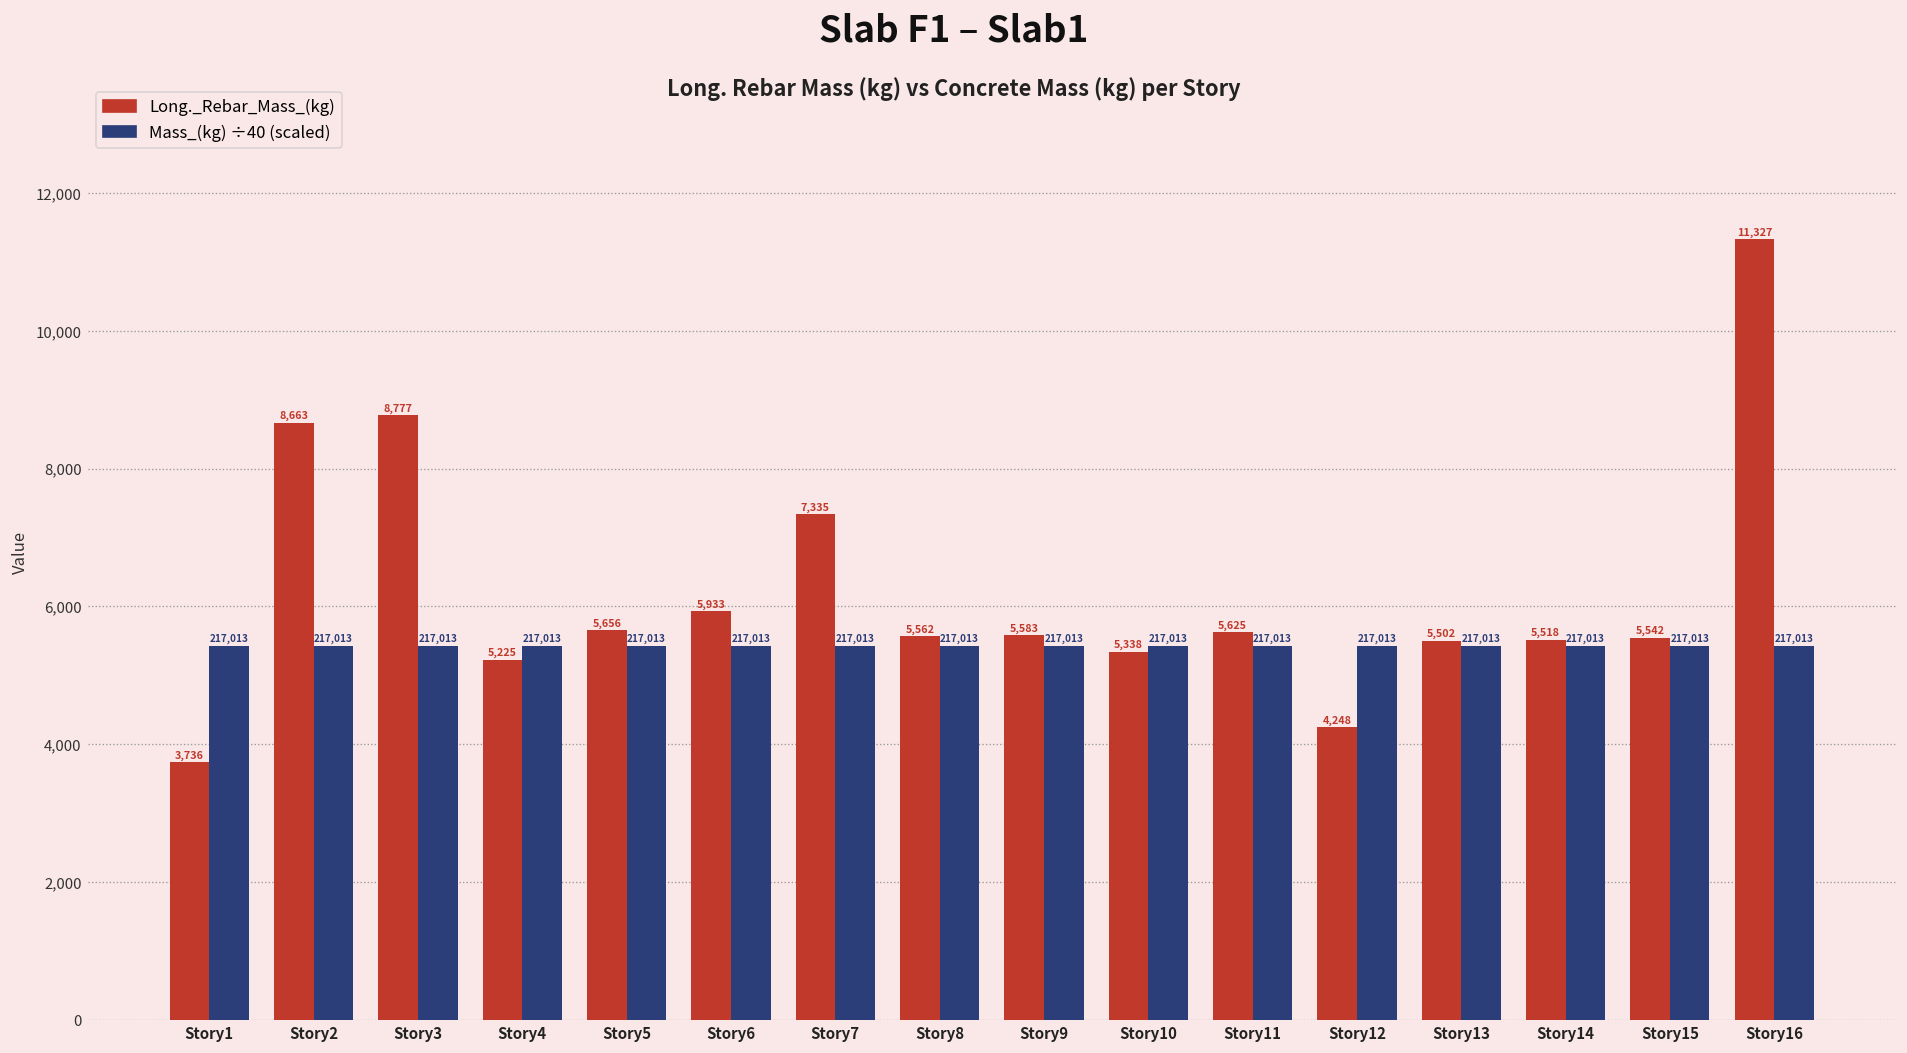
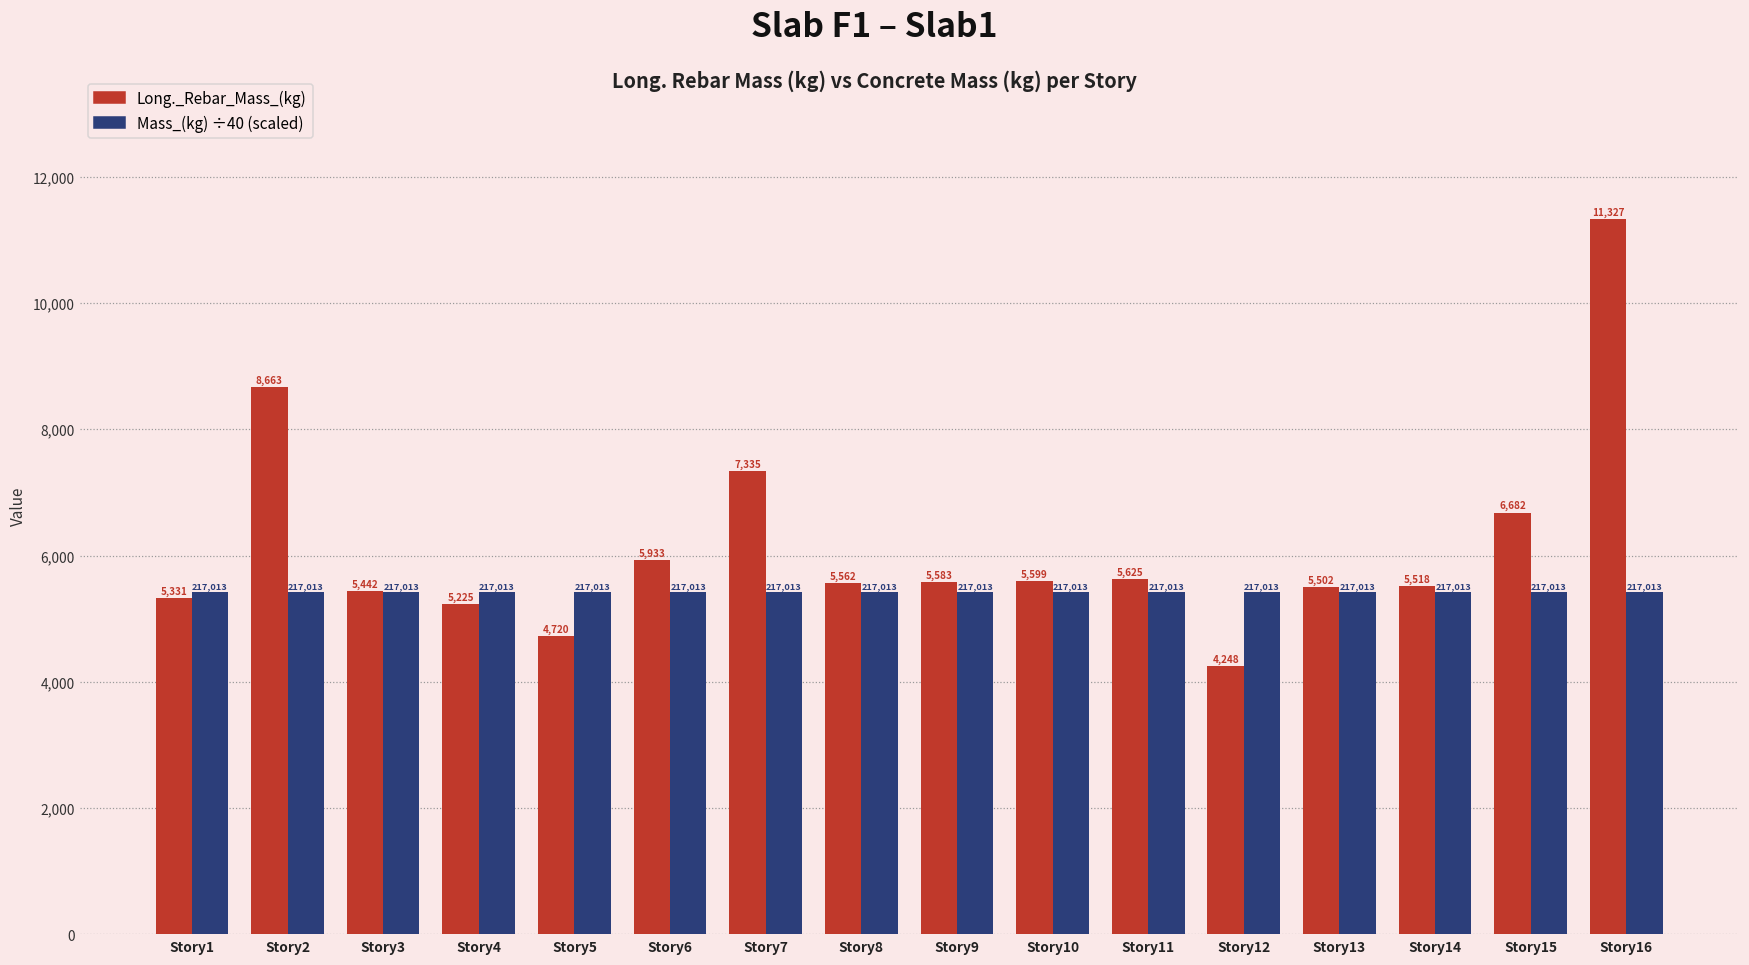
Long._Rebar_Mass_(kg), Story1: 3,736 -> 5,331
Long._Rebar_Mass_(kg), Story3: 8,777 -> 5,442
Long._Rebar_Mass_(kg), Story5: 5,656 -> 4,720
Long._Rebar_Mass_(kg), Story10: 5,338 -> 5,599
Long._Rebar_Mass_(kg), Story15: 5,542 -> 6,682
